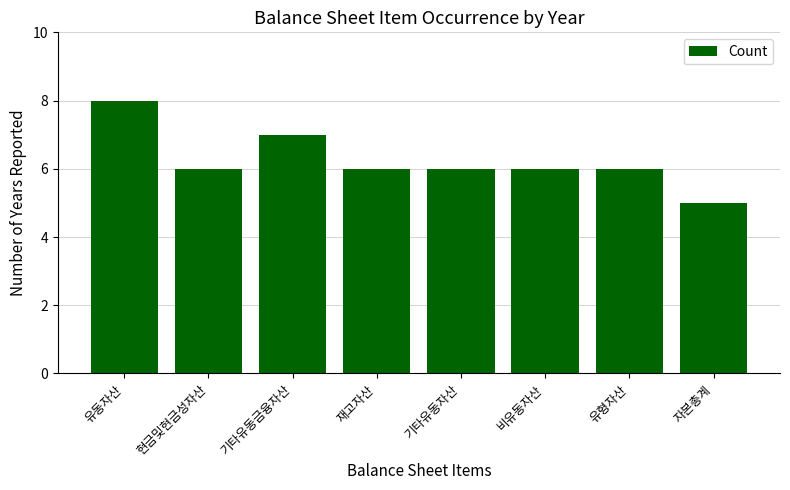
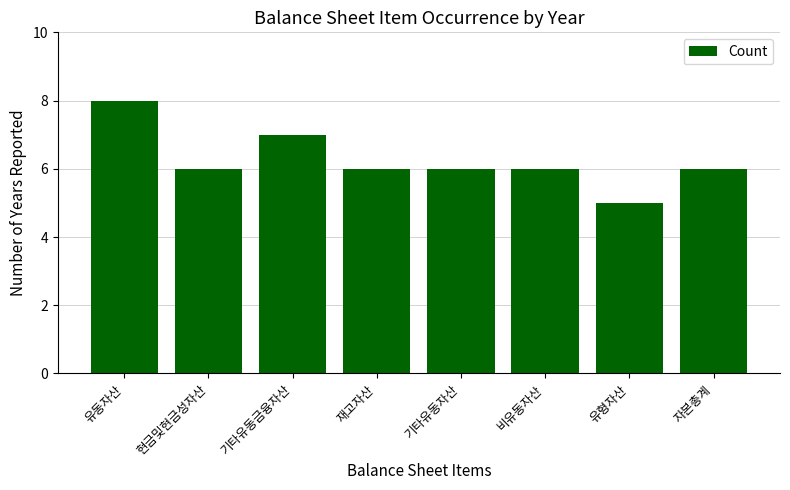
유형자산: 6 -> 5
자본총계: 5 -> 6
